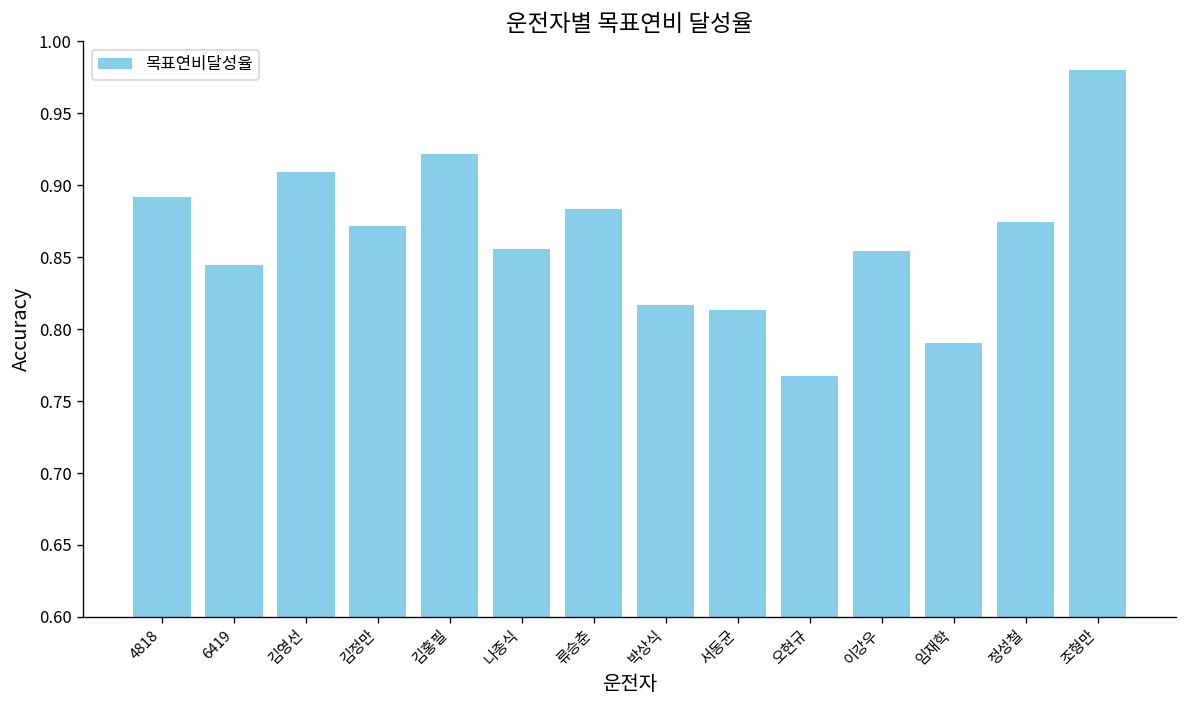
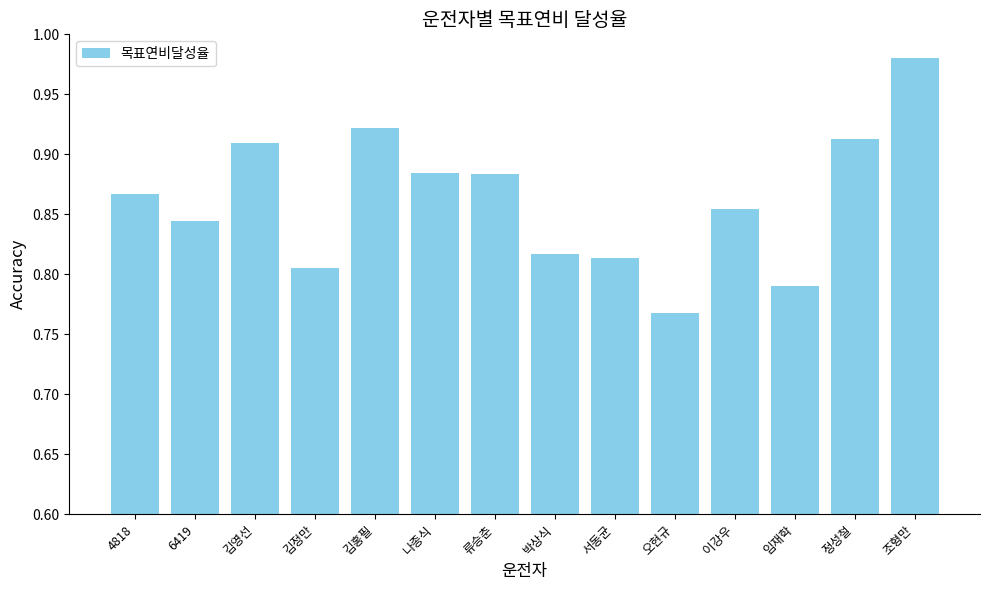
4818: 0.892 -> 0.867
김정만: 0.872 -> 0.805
나종식: 0.856 -> 0.885
정성철: 0.874 -> 0.913
